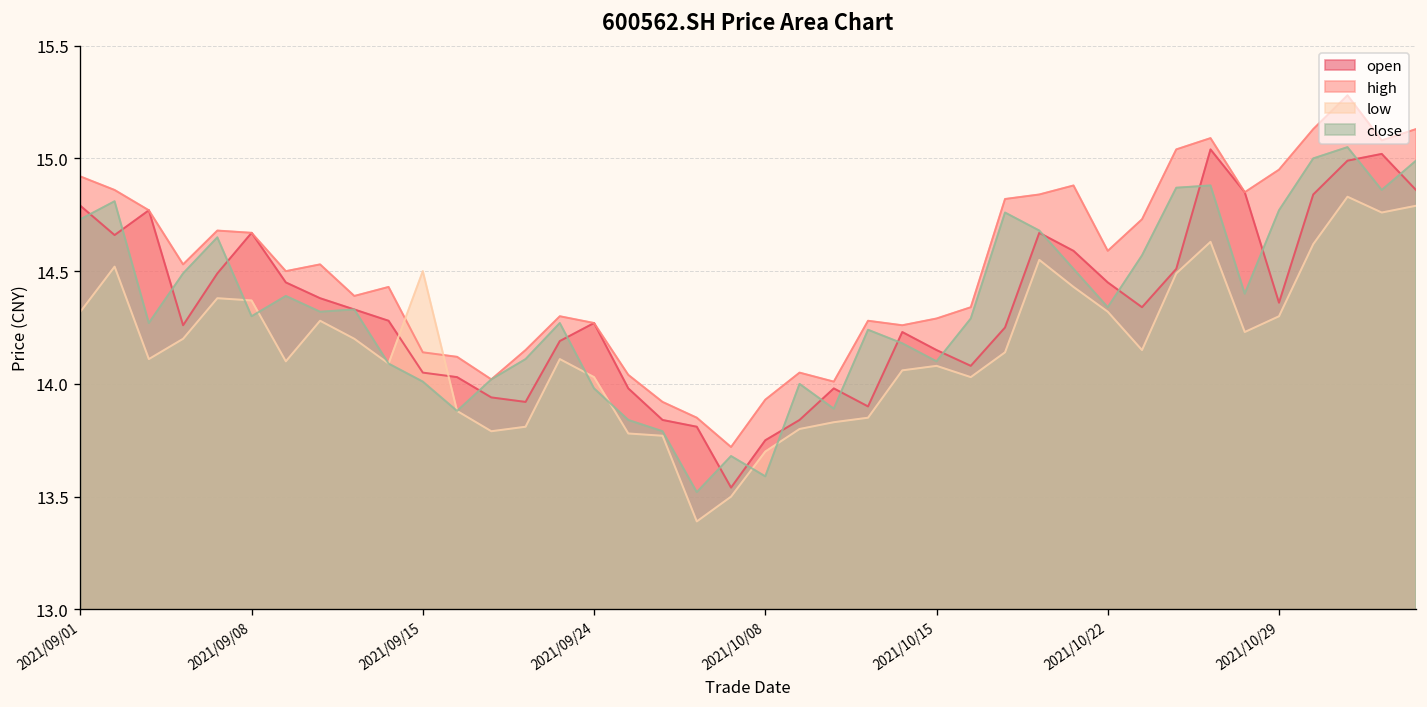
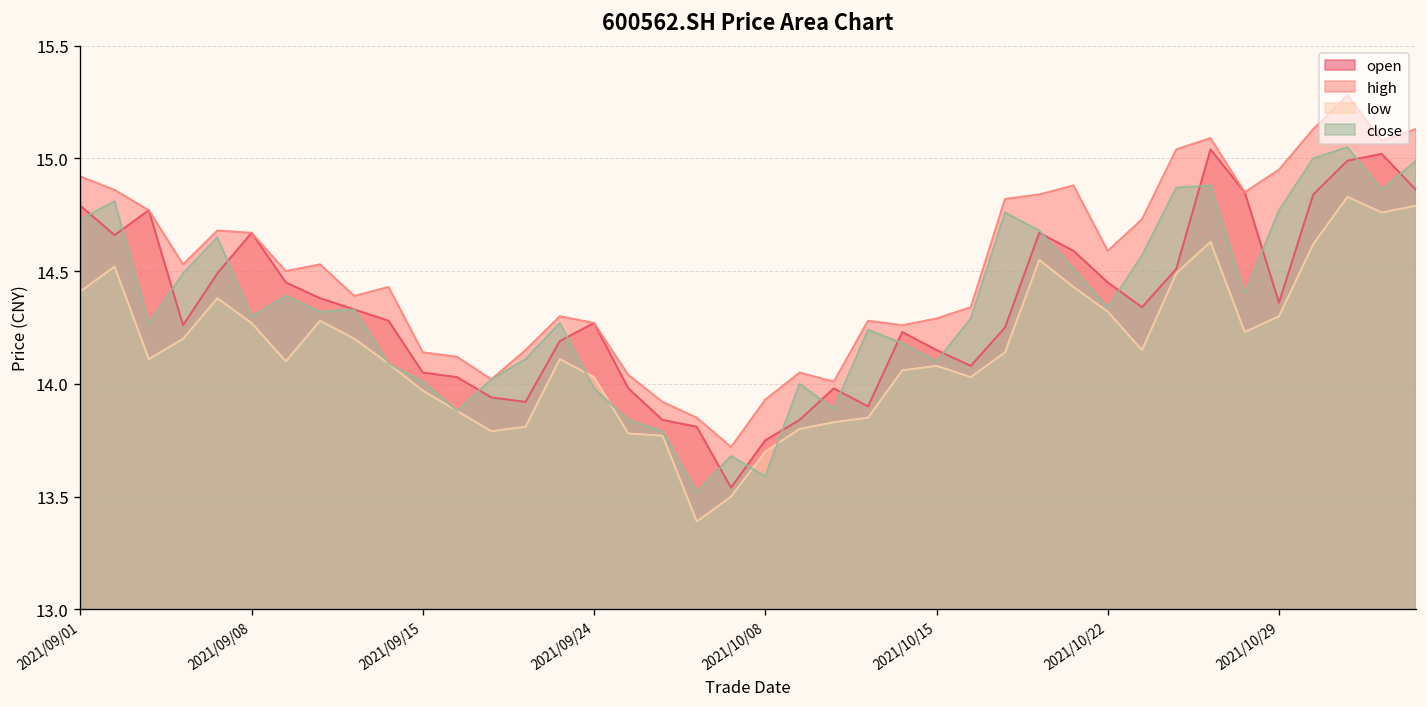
low, 2021/09/01: 14.32 -> 14.41
low, 2021/09/08: 14.37 -> 14.27
low, 2021/09/15: 14.50 -> 13.97
